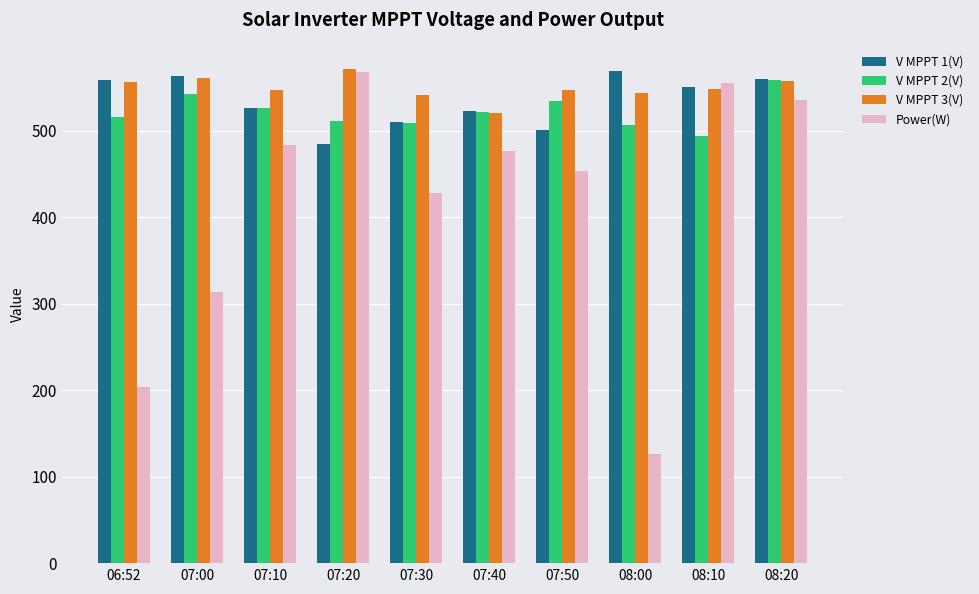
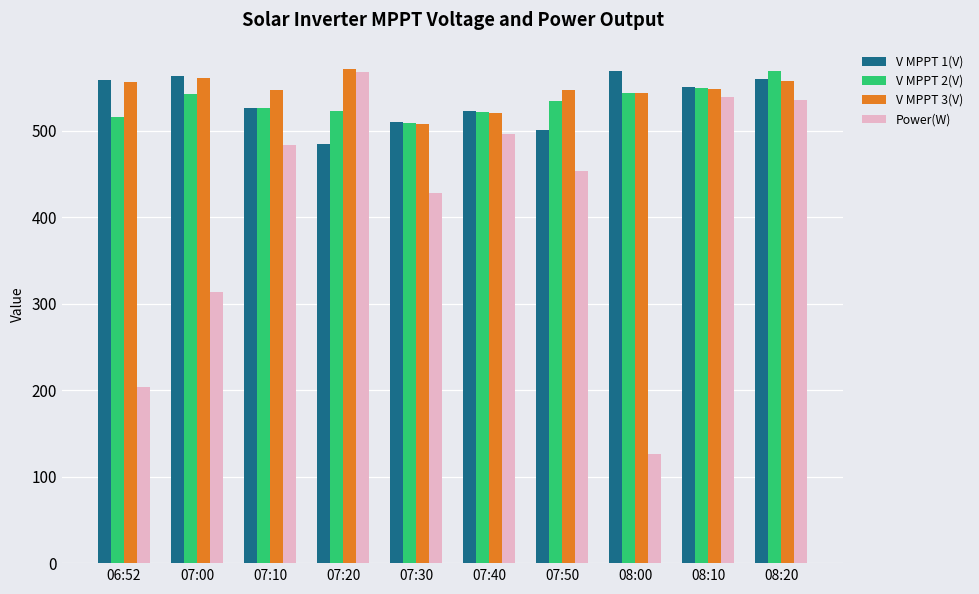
V MPPT 2(V), 07:20: 510 -> 520
V MPPT 3(V), 07:30: 540 -> 510
Power(W), 07:40: 480 -> 500
V MPPT 2(V), 08:00: 510 -> 540
V MPPT 2(V), 08:10: 490 -> 550
Power(W), 08:10: 560 -> 540
V MPPT 2(V), 08:20: 560 -> 570
